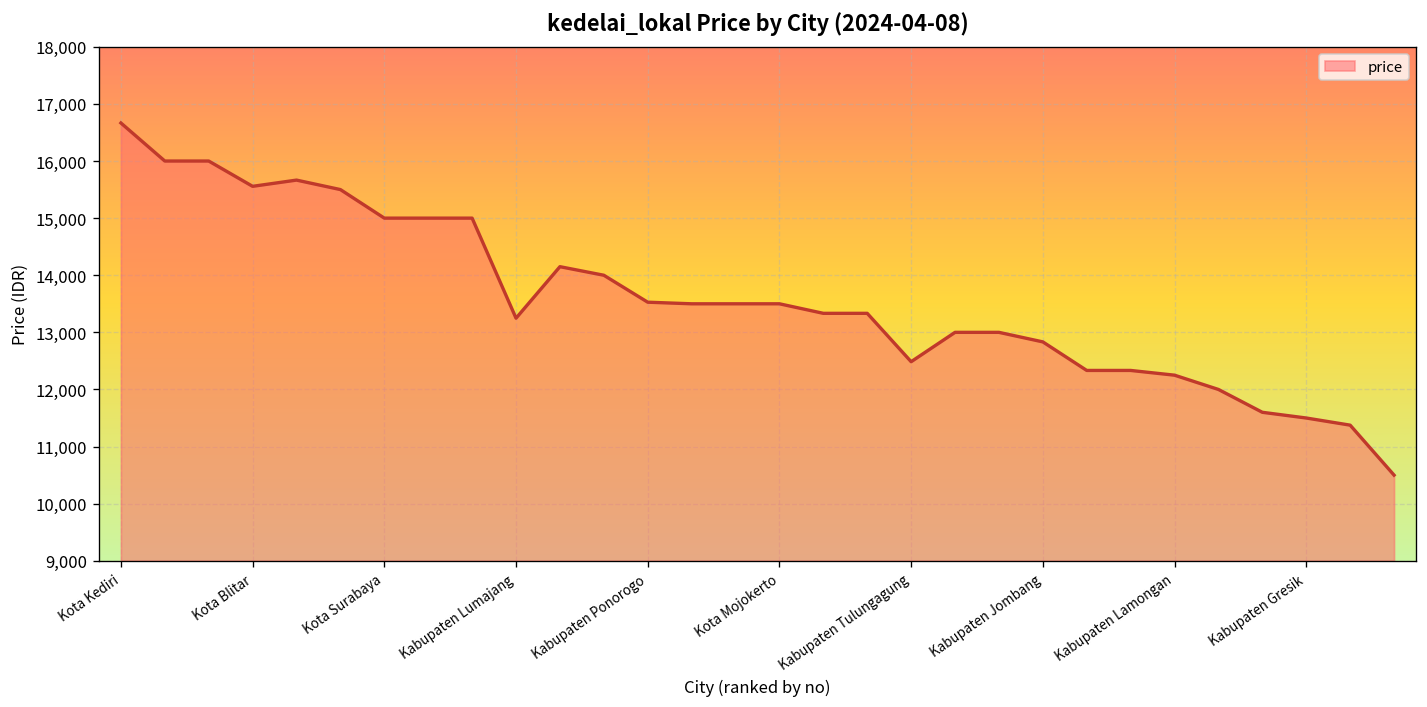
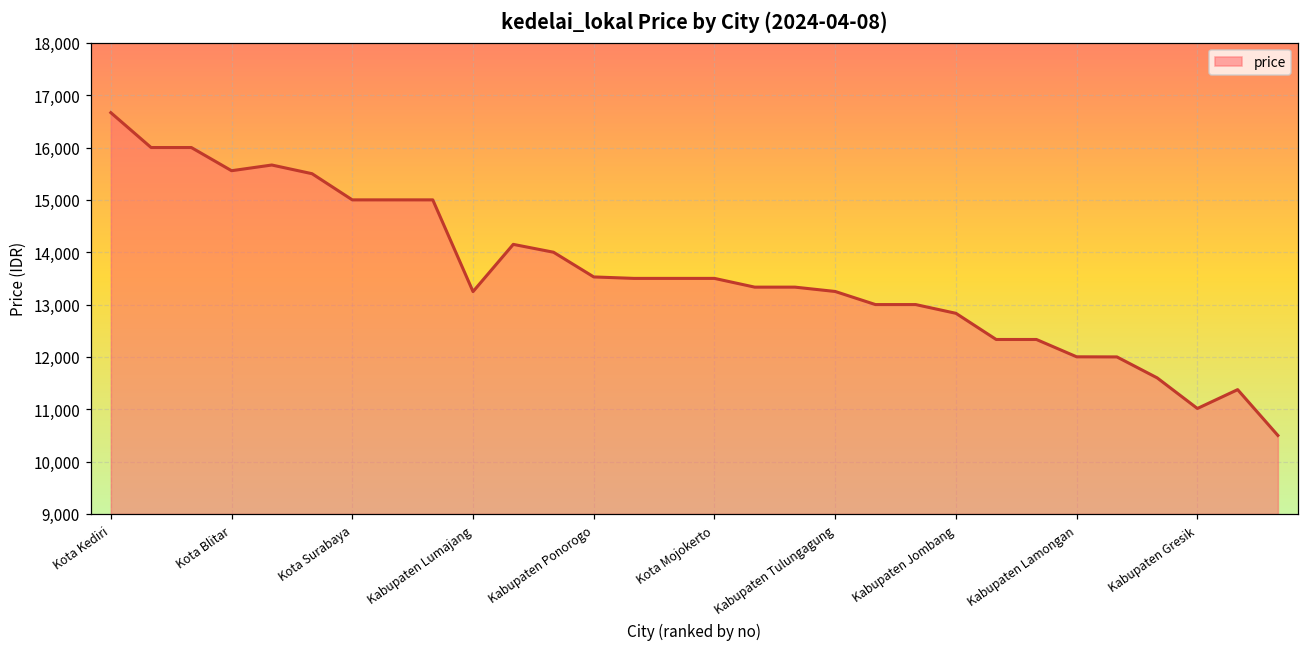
Kabupaten Tulungagung: 12,500 -> 13,300
Kabupaten Lamongan: 12,300 -> 12,000
Kabupaten Gresik: 11,500 -> 11,000
